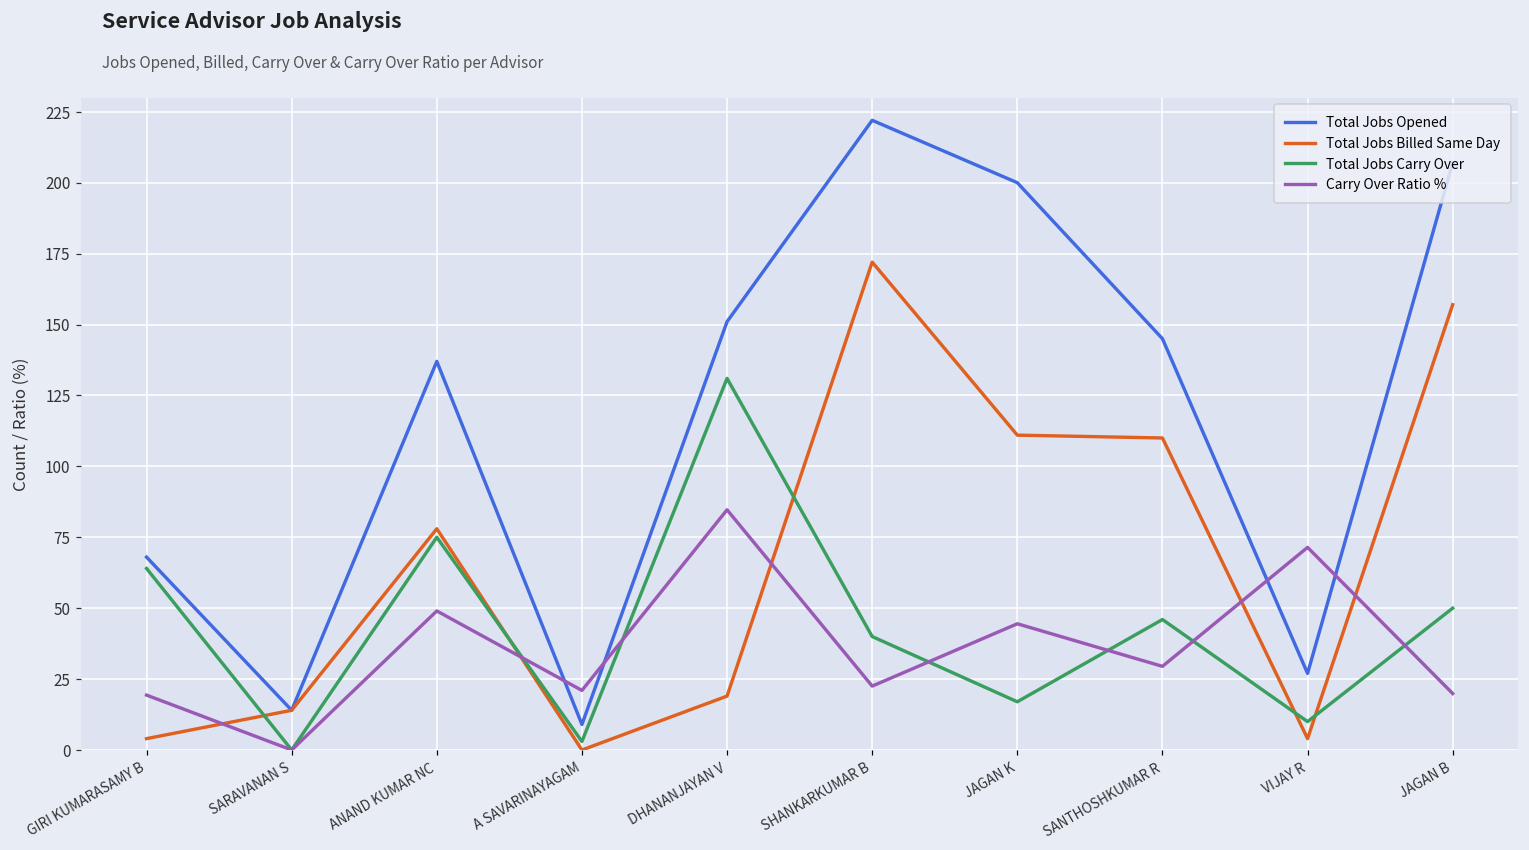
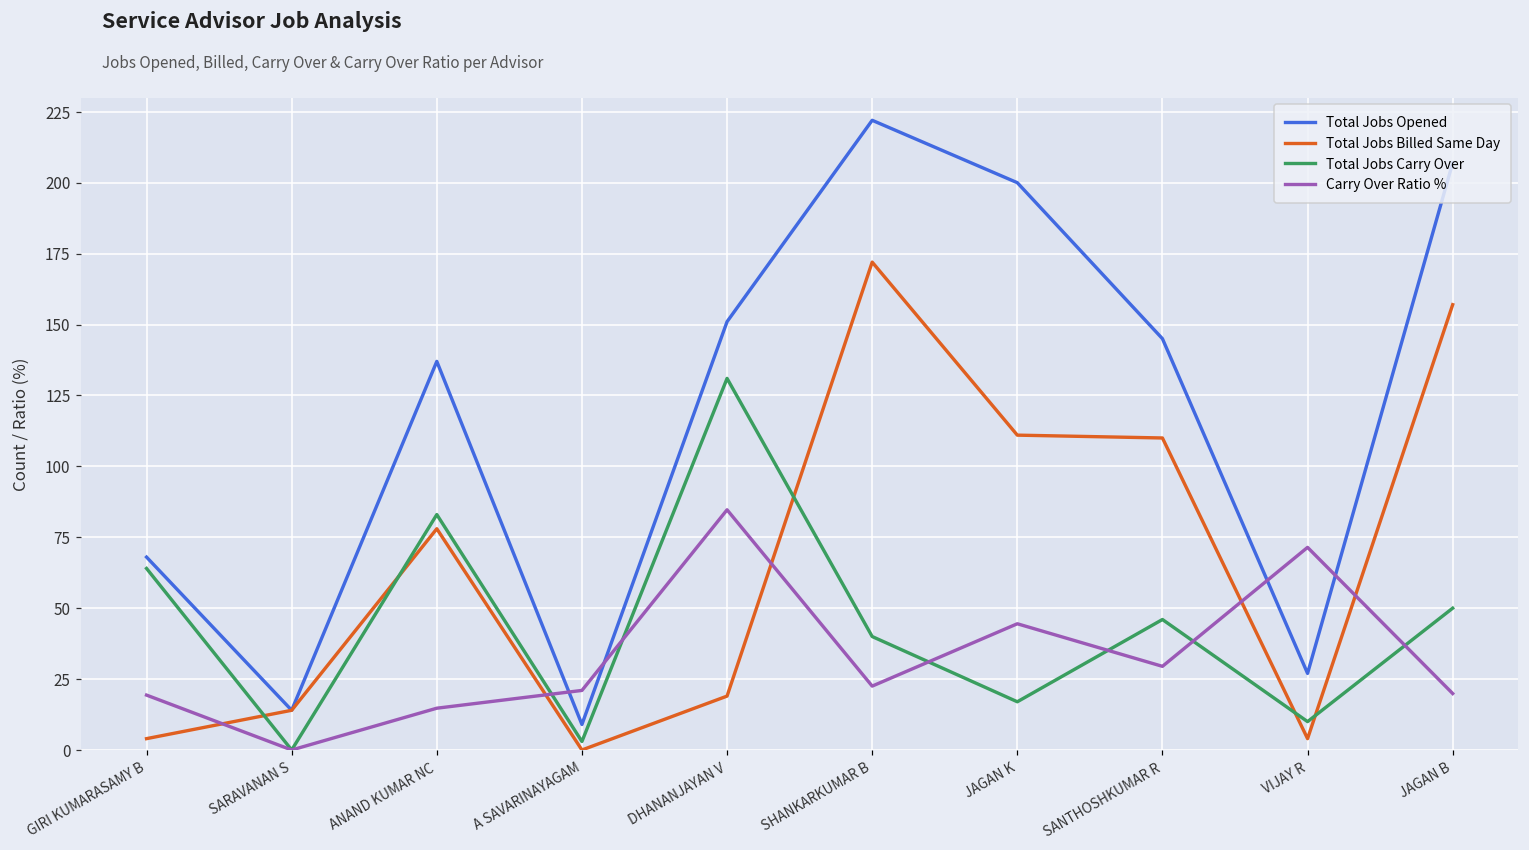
Total Jobs Carry Over, ANAND KUMAR NC: 75 -> 83
Carry Over Ratio %, ANAND KUMAR NC: 49 -> 15
